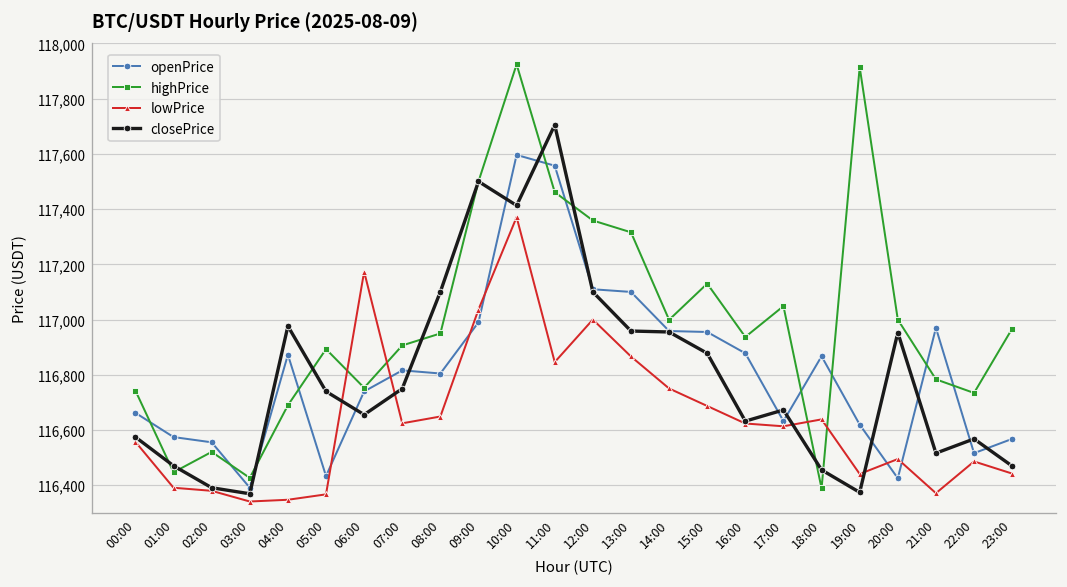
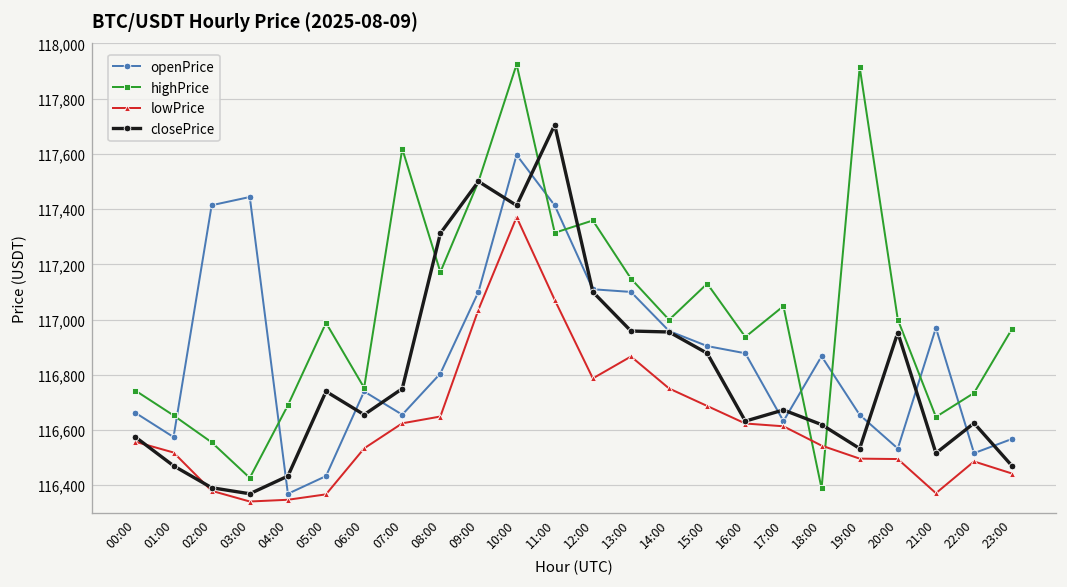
highPrice, 01:00: 116,450 -> 116,650
lowPrice, 01:00: 116,390 -> 116,520
openPrice, 02:00: 116,560 -> 117,410
highPrice, 02:00: 116,520 -> 116,560
openPrice, 03:00: 116,390 -> 117,440
openPrice, 04:00: 116,870 -> 116,370
closePrice, 04:00: 116,980 -> 116,430
highPrice, 05:00: 116,890 -> 116,990
lowPrice, 06:00: 117,170 -> 116,530
openPrice, 07:00: 116,820 -> 116,660
highPrice, 07:00: 116,910 -> 117,620
highPrice, 08:00: 116,950 -> 117,170
closePrice, 08:00: 117,100 -> 117,310
openPrice, 09:00: 116,990 -> 117,100
openPrice, 11:00: 117,560 -> 117,410
highPrice, 11:00: 117,460 -> 117,310
lowPrice, 11:00: 116,850 -> 117,070
lowPrice, 12:00: 117,000 -> 116,790
highPrice, 13:00: 117,320 -> 117,150
openPrice, 15:00: 116,960 -> 116,900
lowPrice, 18:00: 116,640 -> 116,540
closePrice, 18:00: 116,460 -> 116,620
openPrice, 19:00: 116,620 -> 116,650
lowPrice, 19:00: 116,440 -> 116,500
closePrice, 19:00: 116,370 -> 116,530
openPrice, 20:00: 116,430 -> 116,530
highPrice, 21:00: 116,780 -> 116,650
closePrice, 22:00: 116,570 -> 116,630
